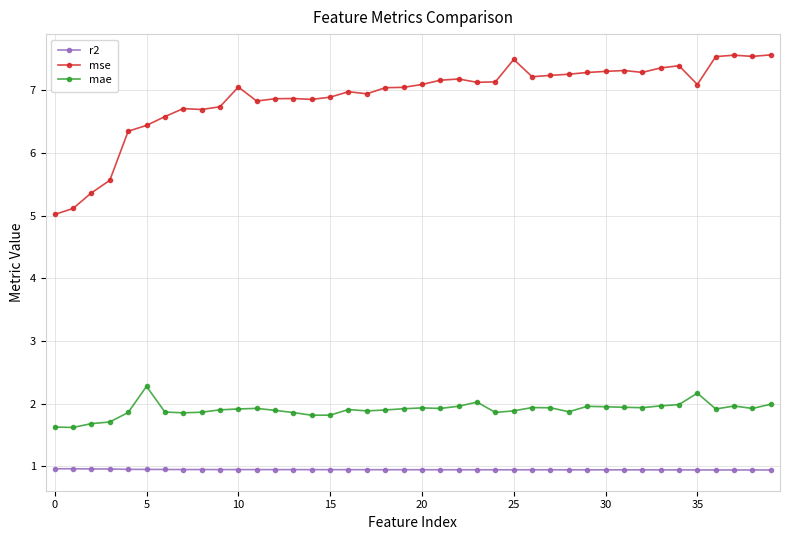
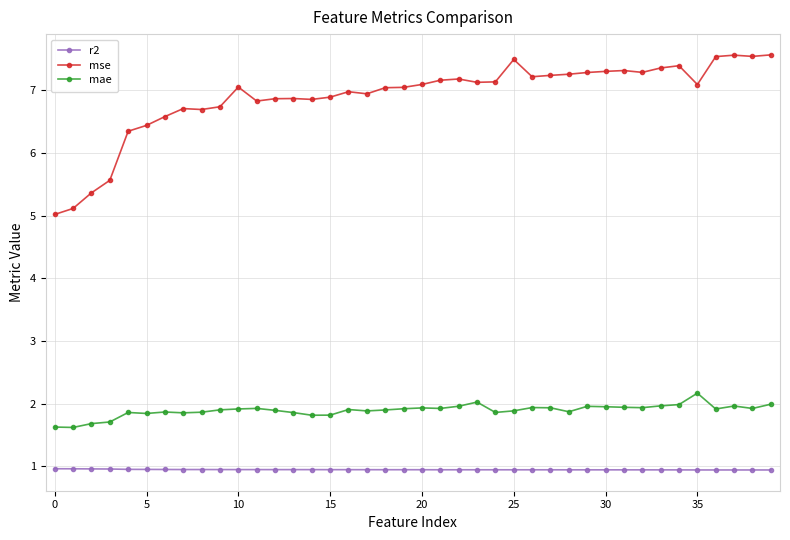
mae, 5: 2.3 -> 1.8
